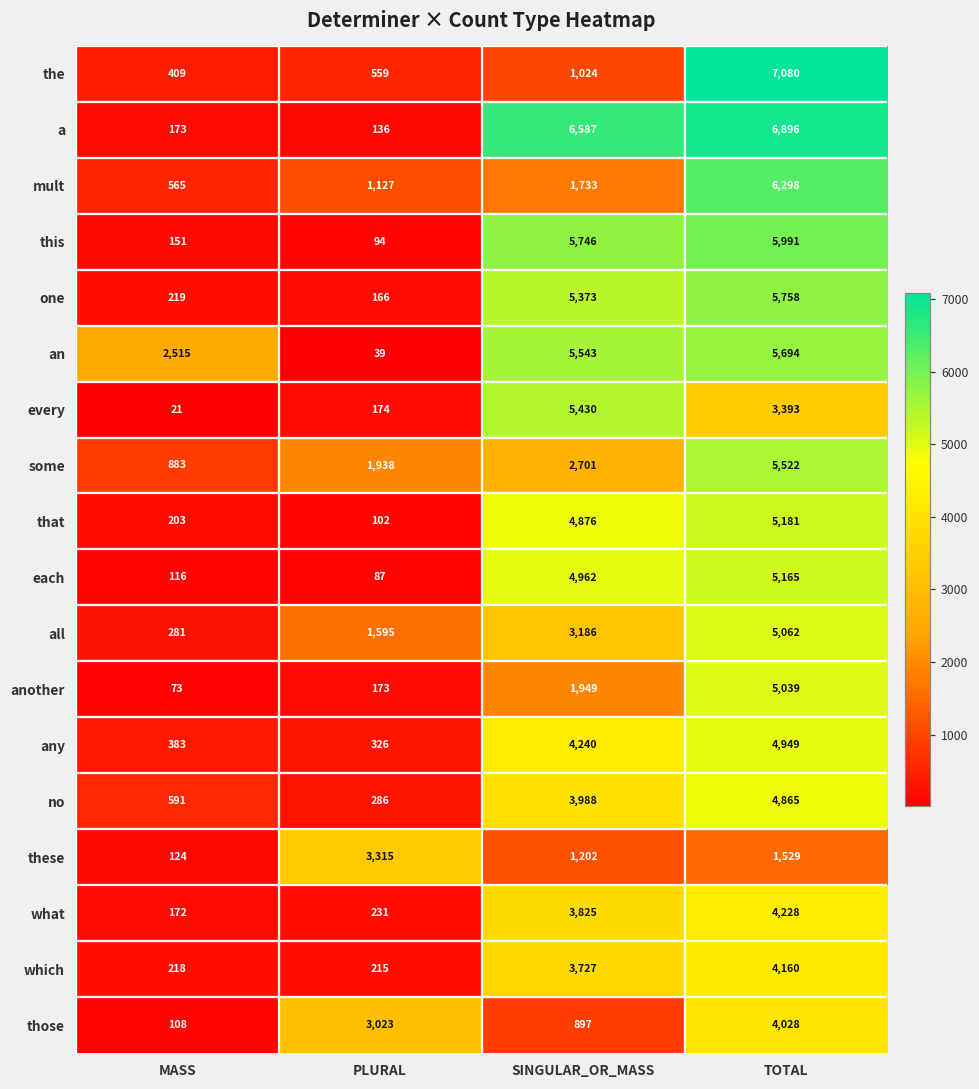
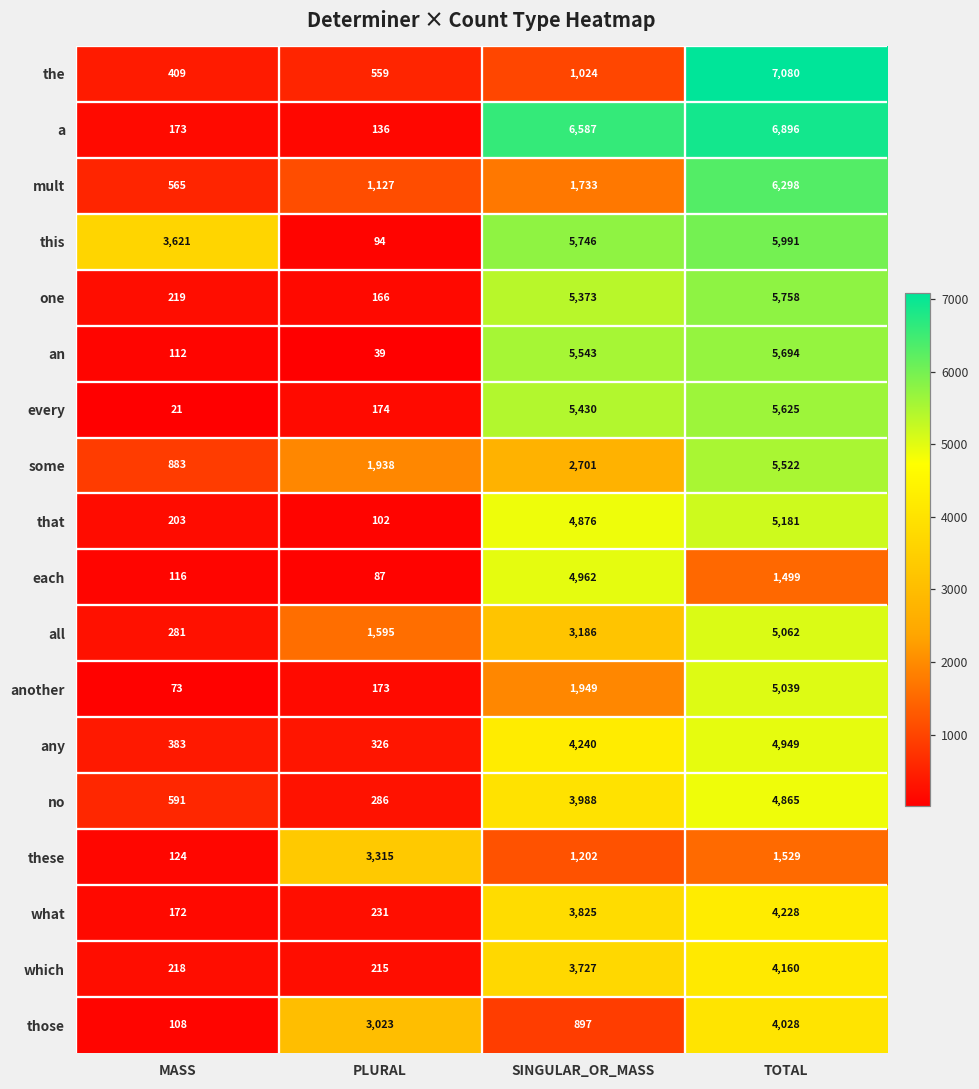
this, MASS: 151 -> 3,621
an, MASS: 2,515 -> 112
every, TOTAL: 3,393 -> 5,625
each, TOTAL: 5,165 -> 1,499
